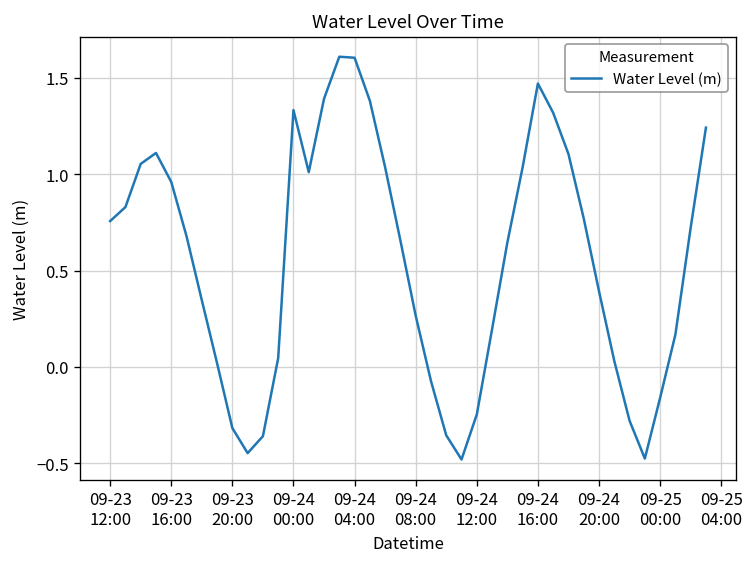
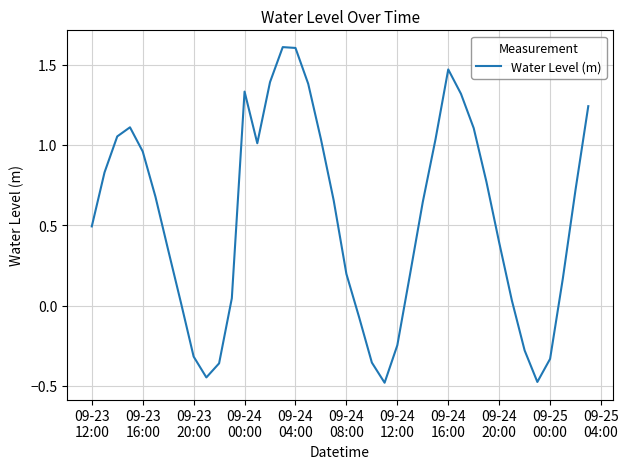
09-23 12:00: 0.76 -> 0.49
09-24 08:00: 0.27 -> 0.20
09-25 00:00: -0.16 -> -0.33
